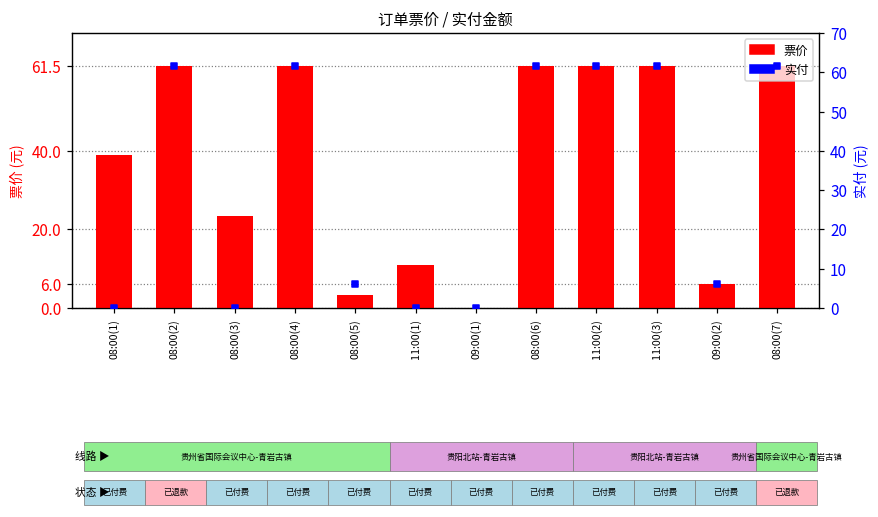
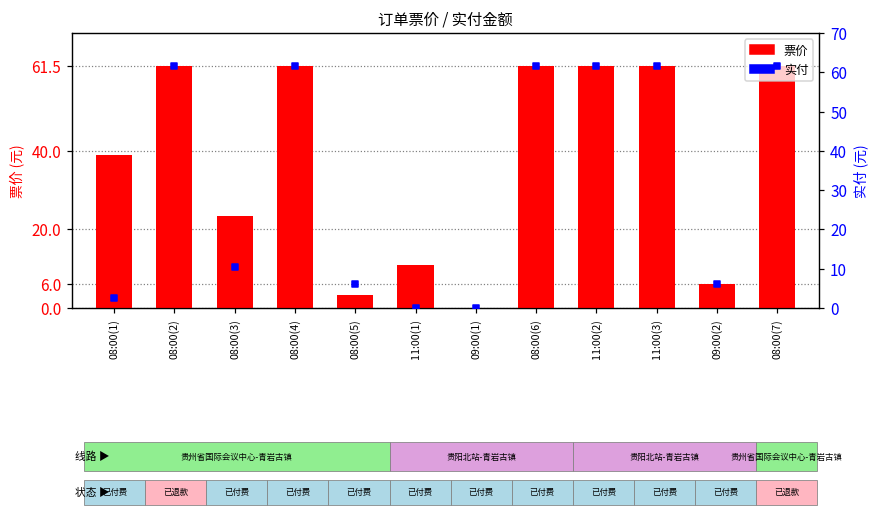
实付, 08:00(1): 0 -> 3
实付, 08:00(3): 0 -> 10
